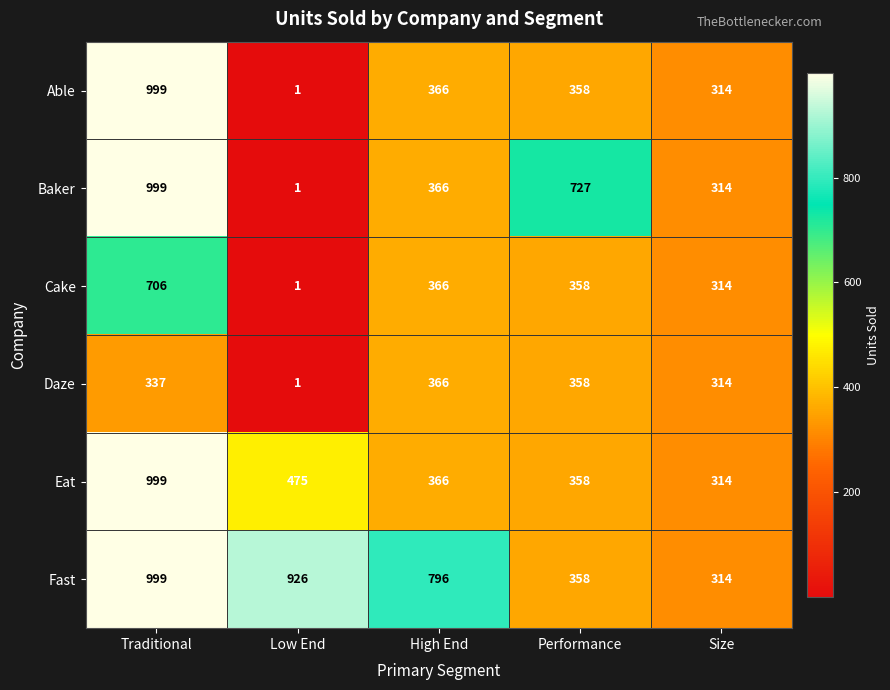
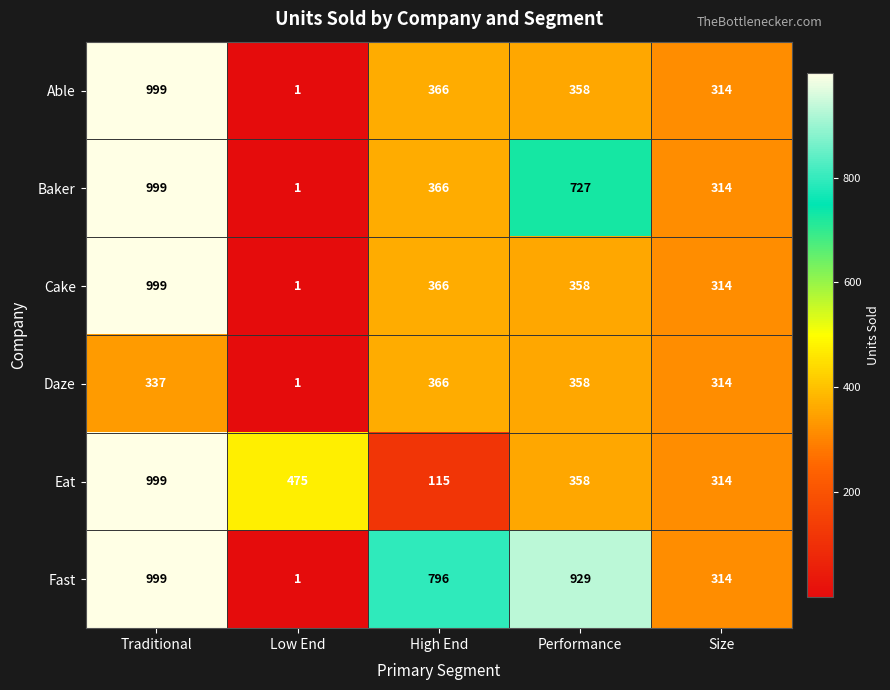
Cake, Traditional: 706 -> 999
Eat, High End: 366 -> 115
Fast, Low End: 926 -> 1
Fast, Performance: 358 -> 929
